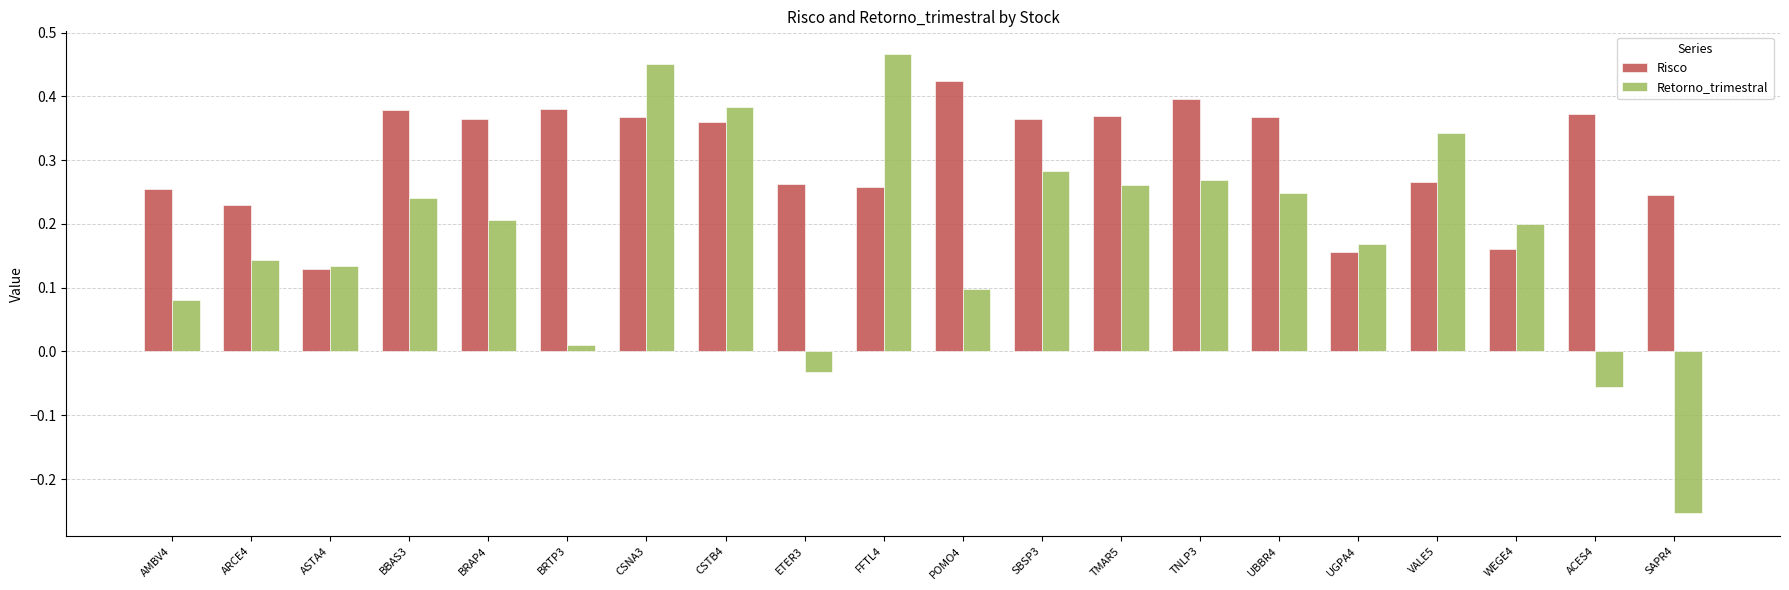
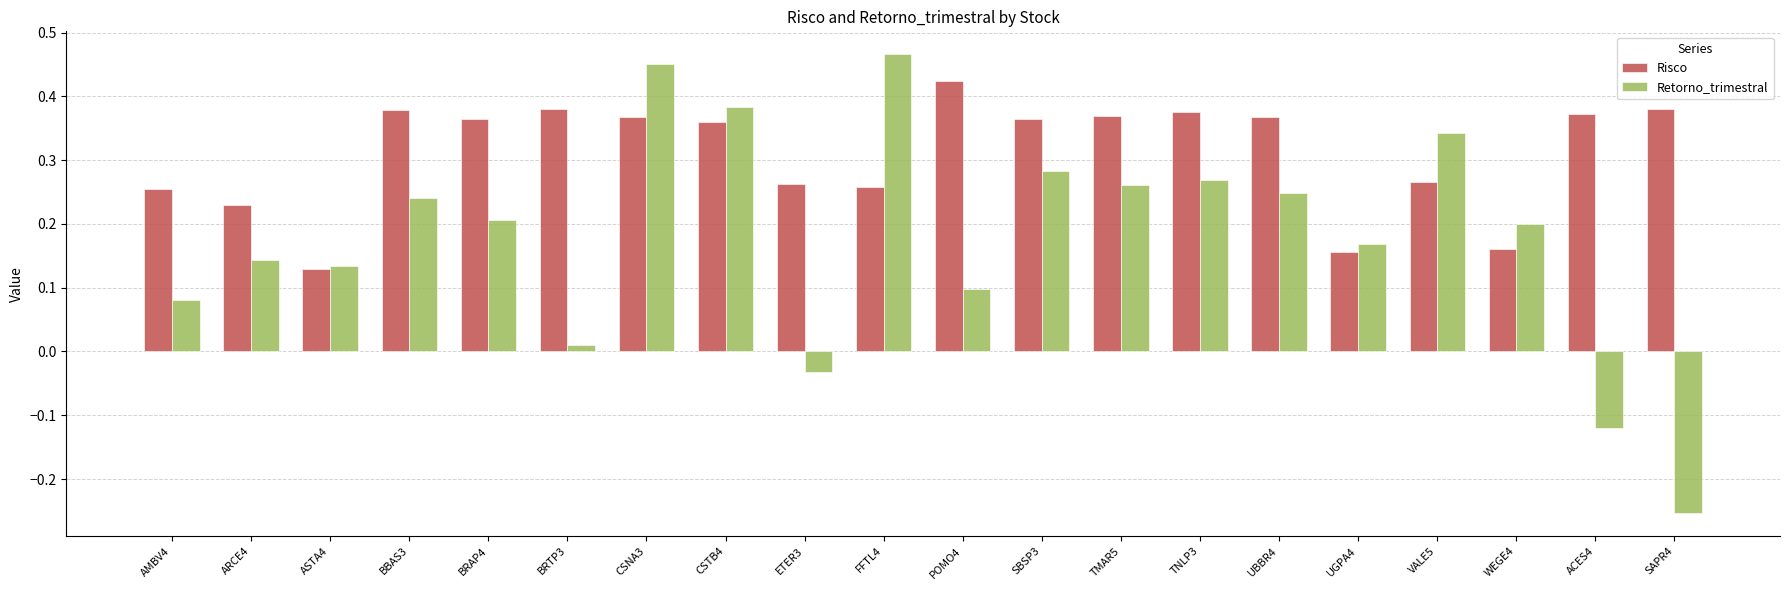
Risco, TNLP3: 0.40 -> 0.37
Retorno_trimestral, ACES4: -0.06 -> -0.12
Risco, SAPR4: 0.25 -> 0.38
